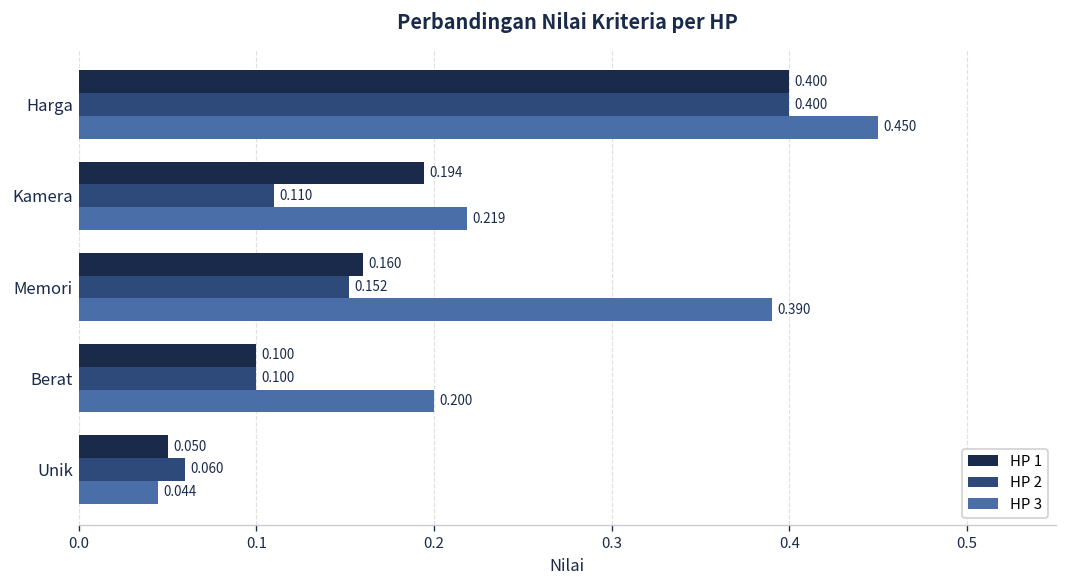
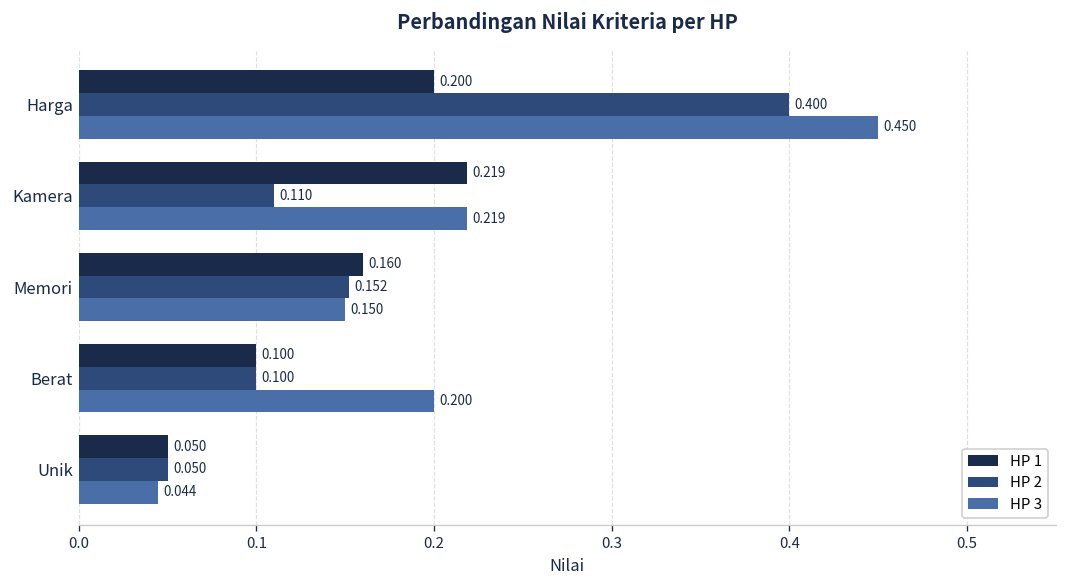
HP 1, Harga: 0.400 -> 0.200
HP 1, Kamera: 0.194 -> 0.219
HP 3, Memori: 0.390 -> 0.150
HP 2, Unik: 0.060 -> 0.050
